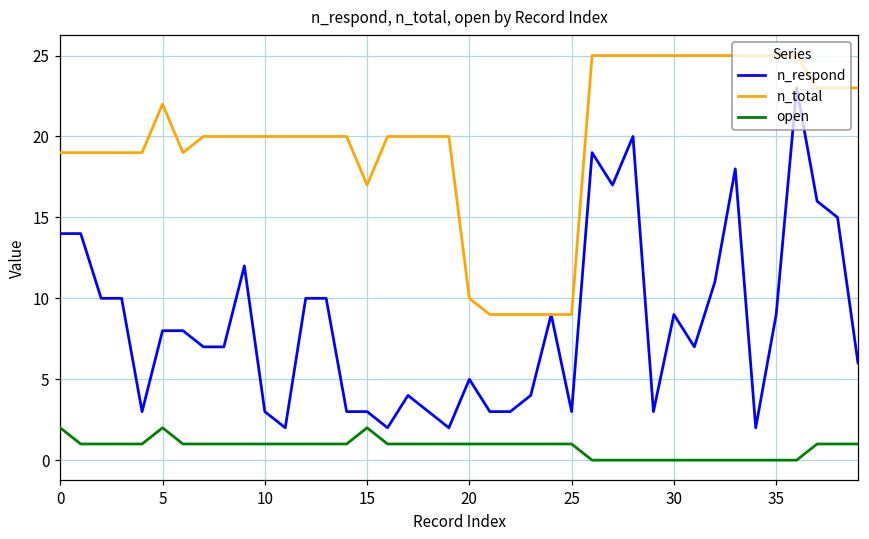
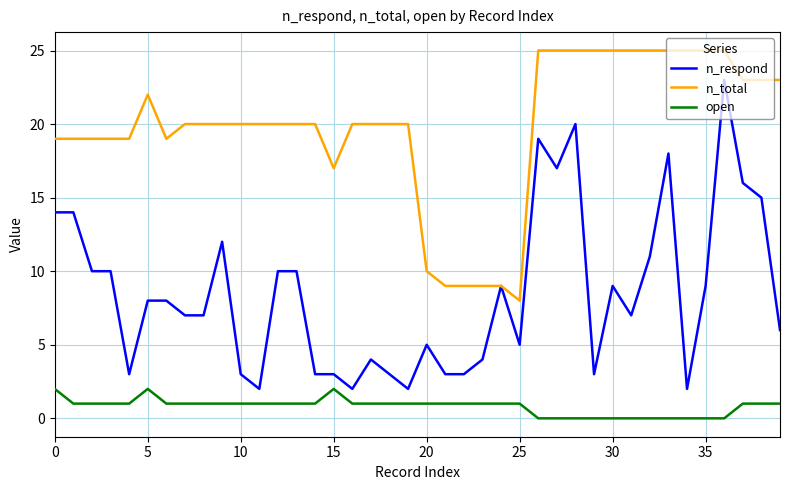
n_respond, 25: 3 -> 5
n_total, 25: 9 -> 8
